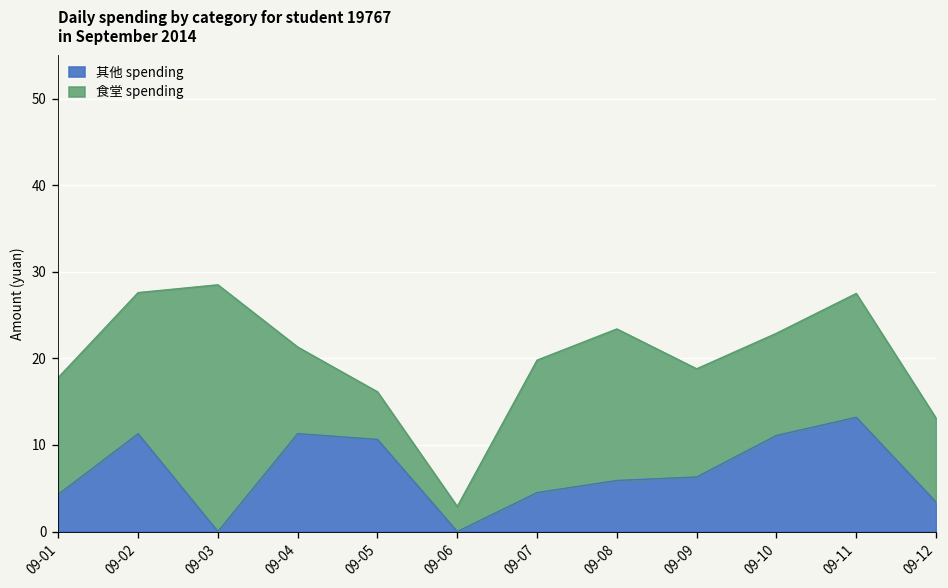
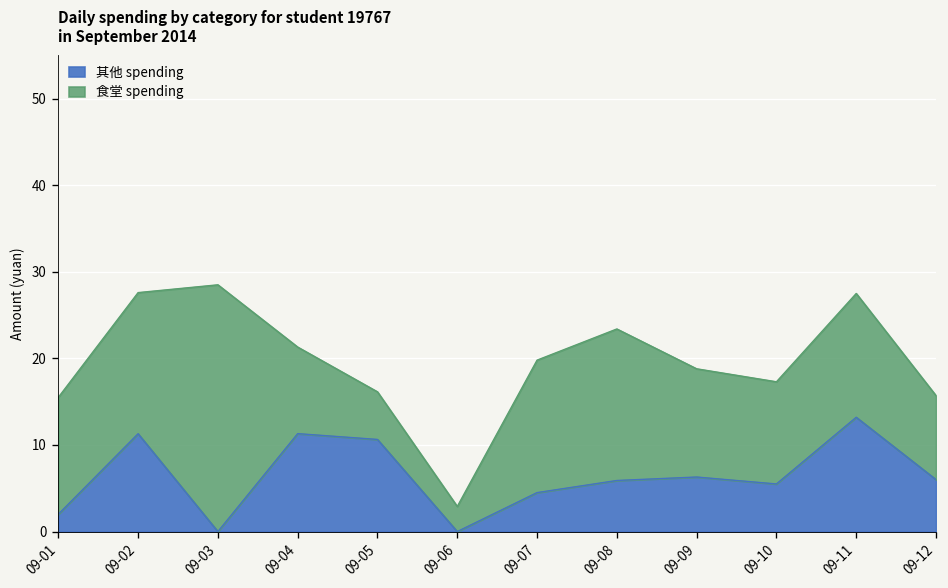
其他 spending, 09-01: 4 -> 2
其他 spending, 09-10: 11 -> 6
其他 spending, 09-12: 3 -> 6
